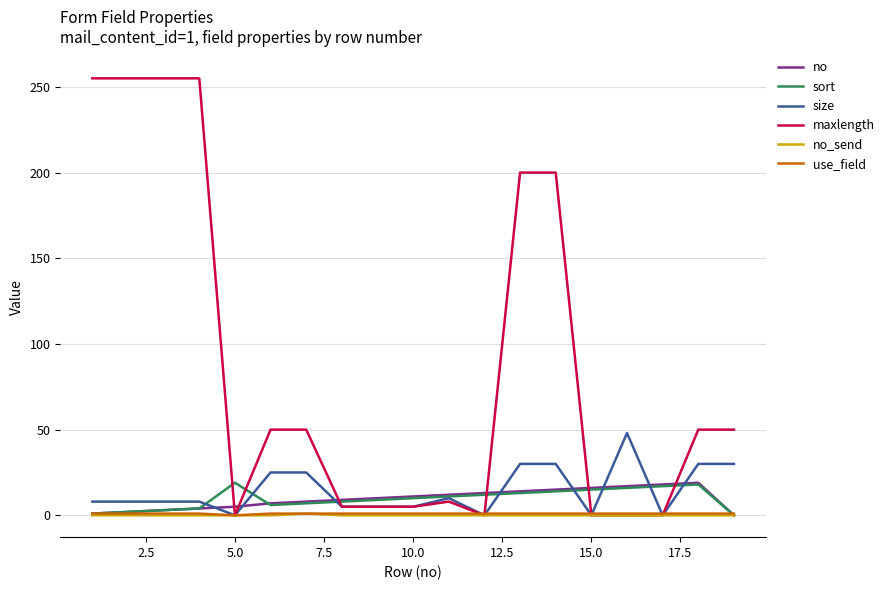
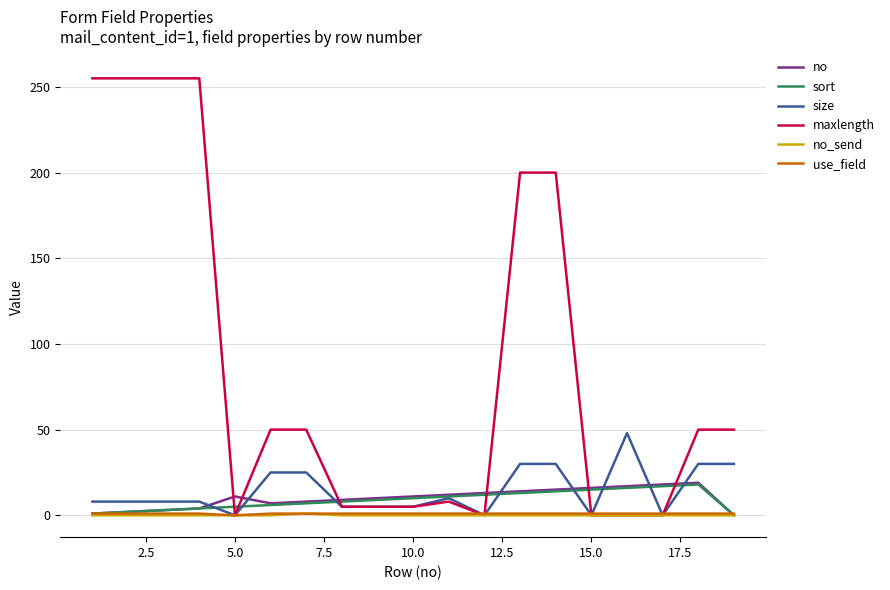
no, 5.0: 5 -> 11
sort, 5.0: 19 -> 5
